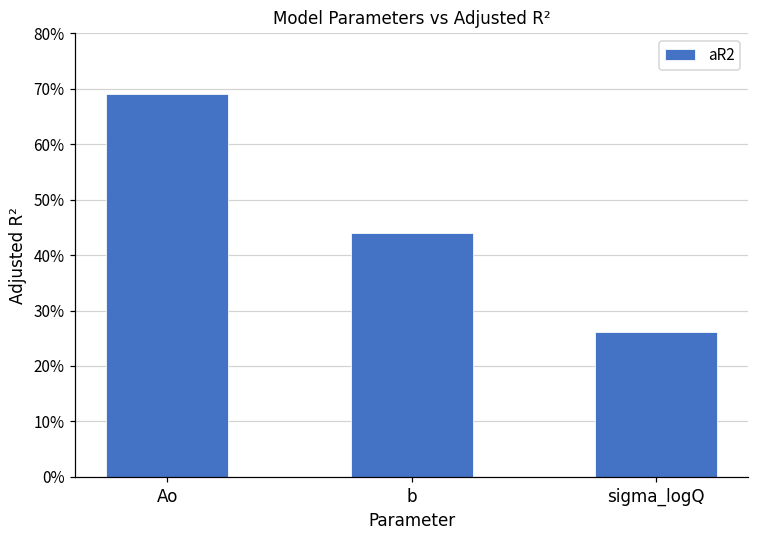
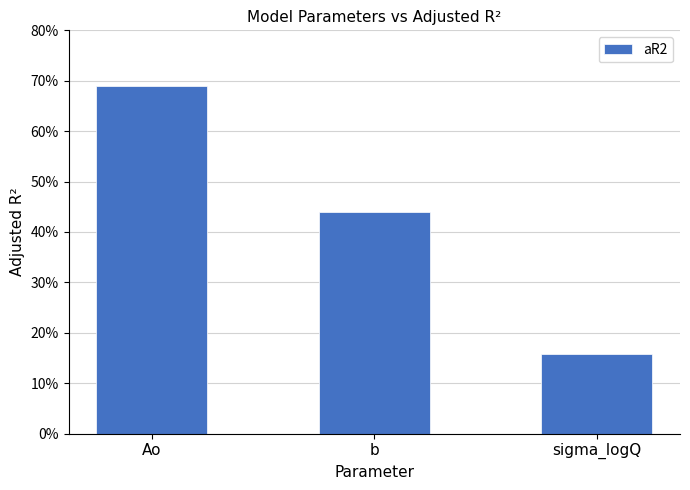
sigma_logQ: 26% -> 16%
